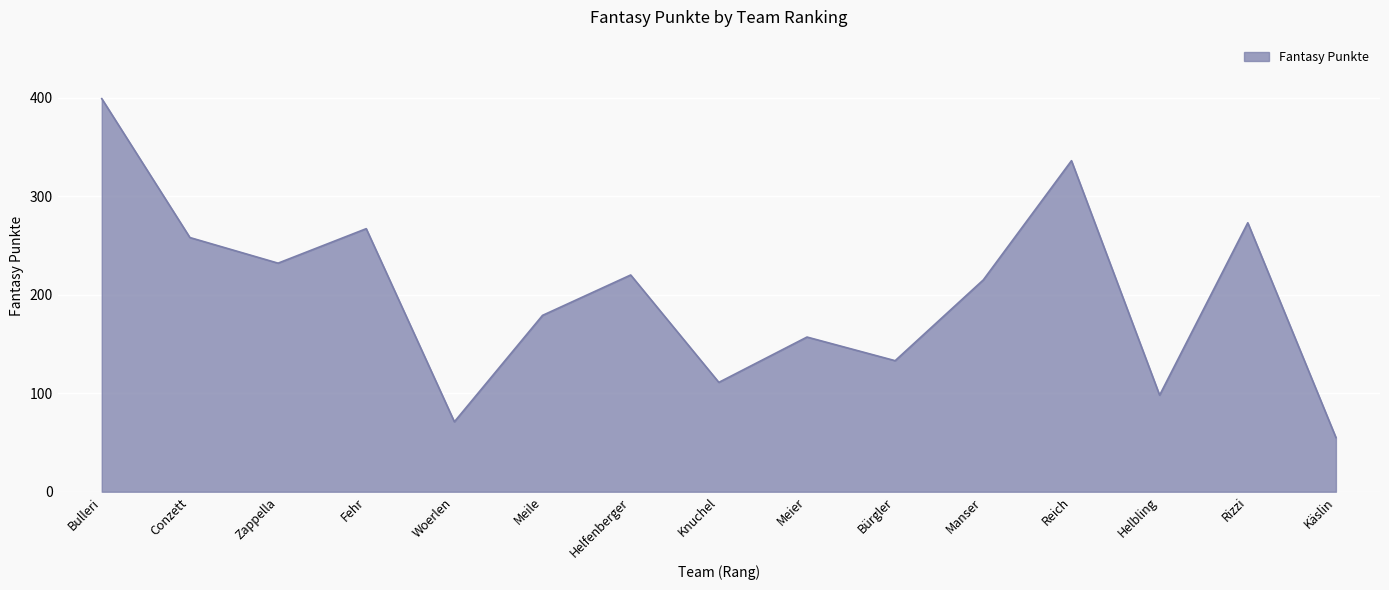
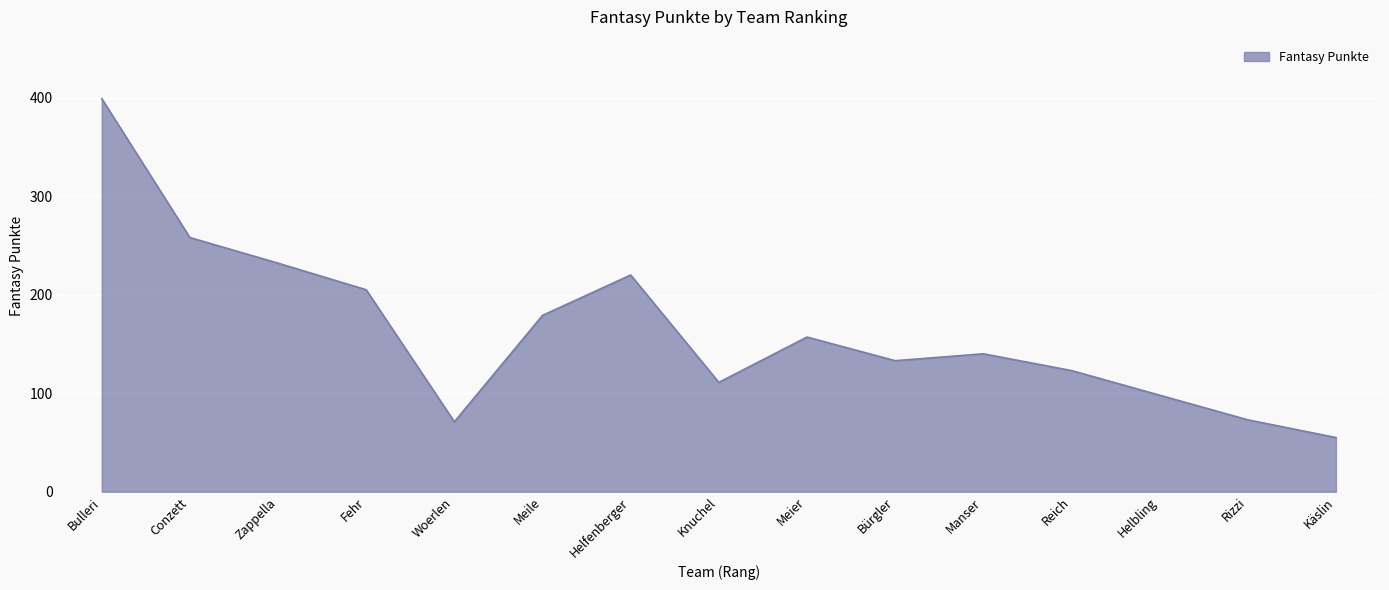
Fehr: 270 -> 210
Manser: 220 -> 140
Reich: 340 -> 120
Rizzi: 270 -> 70
